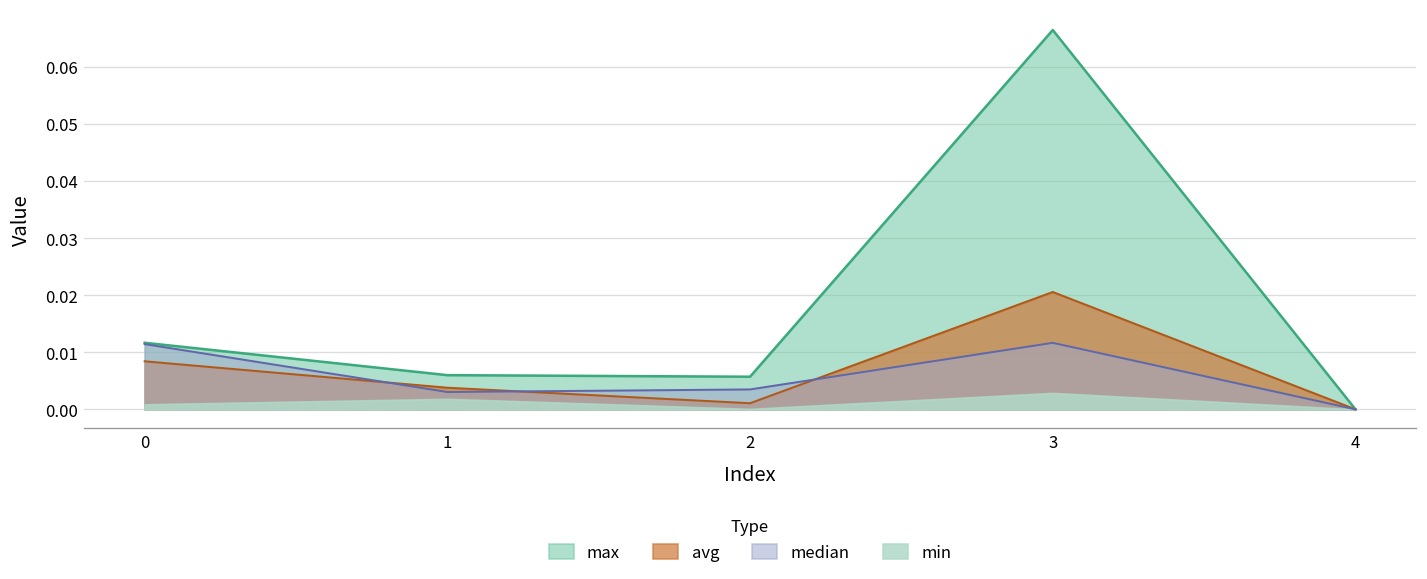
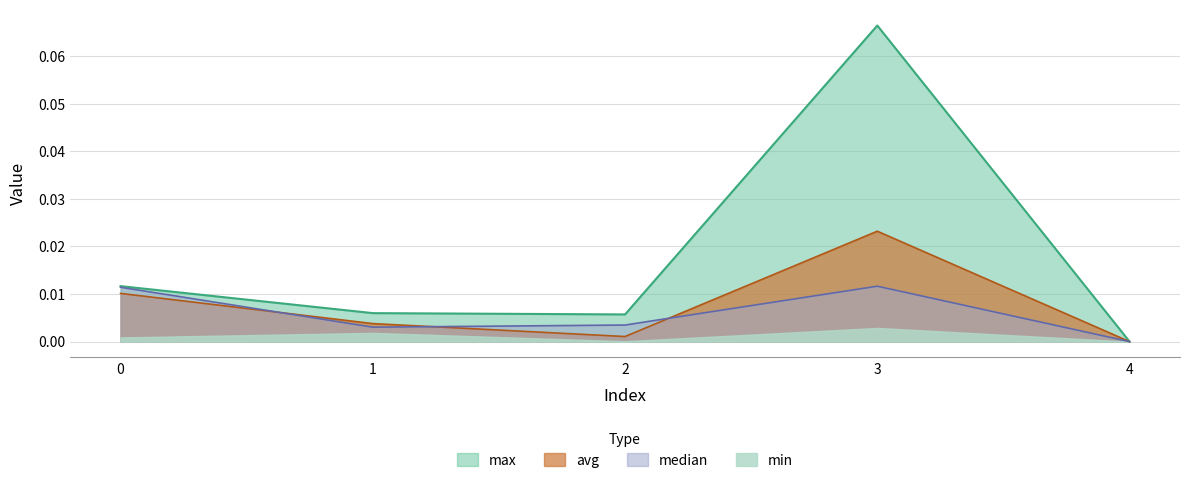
avg, 0: 0.008 -> 0.010
avg, 3: 0.021 -> 0.023
